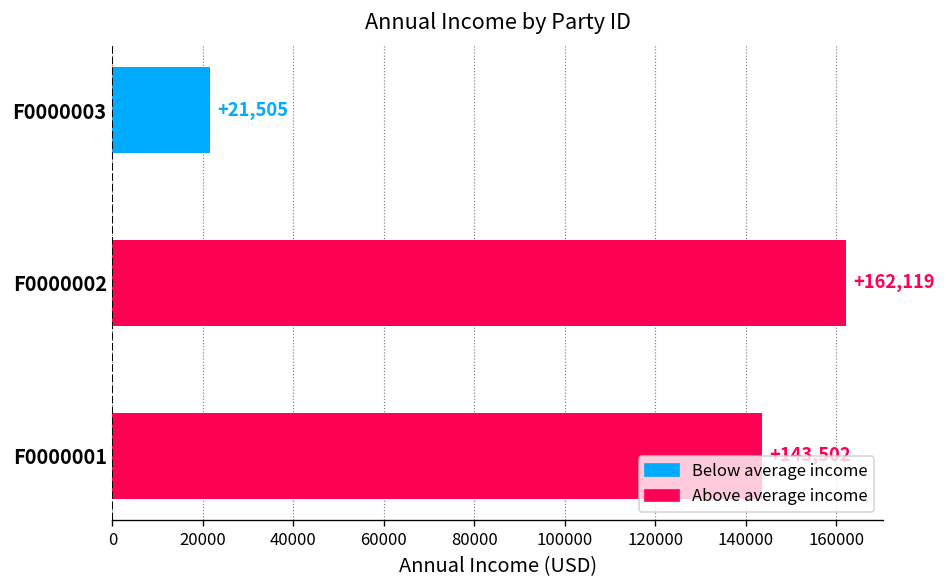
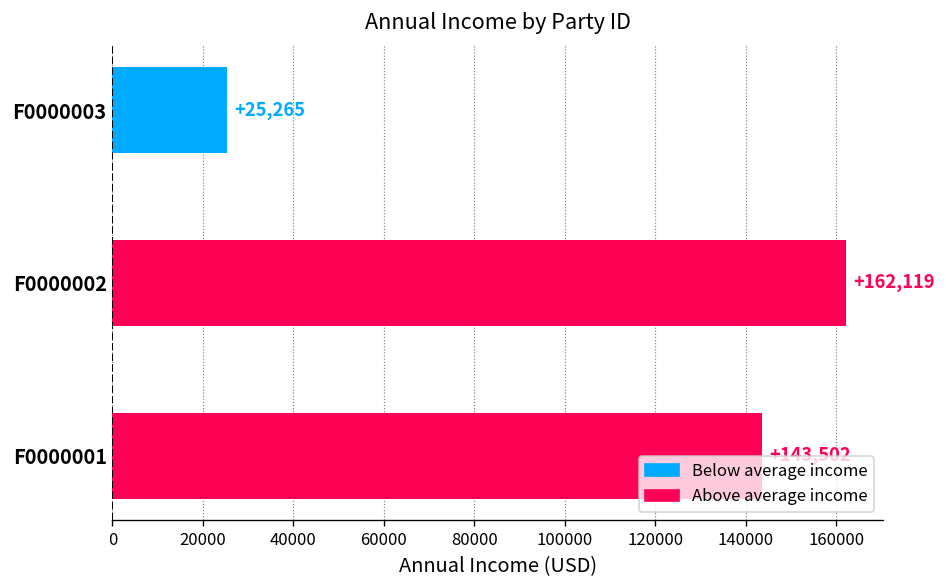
F0000003: +21,505 -> +25,265
